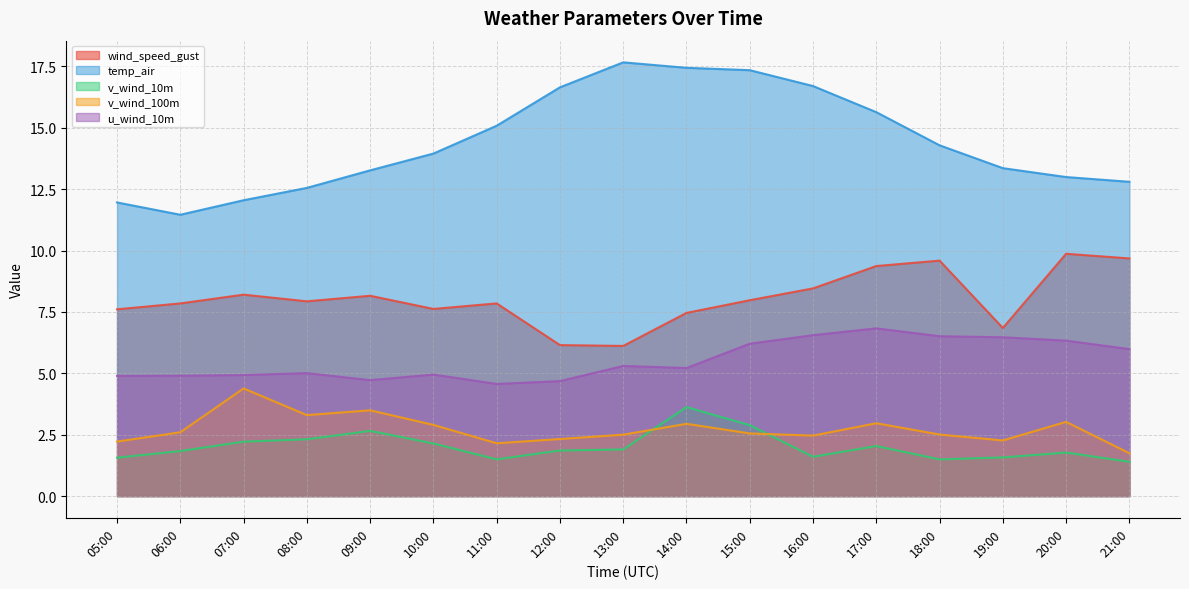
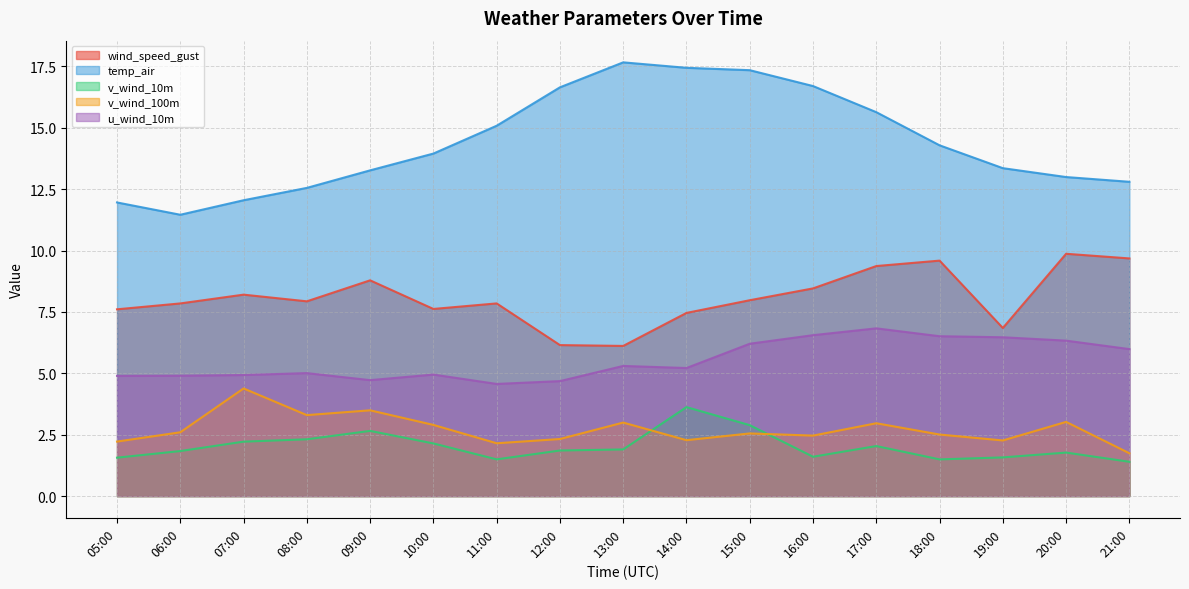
wind_speed_gust, 09:00: 8.2 -> 8.8
v_wind_100m, 13:00: 2.5 -> 3.0
v_wind_100m, 14:00: 2.9 -> 2.3
